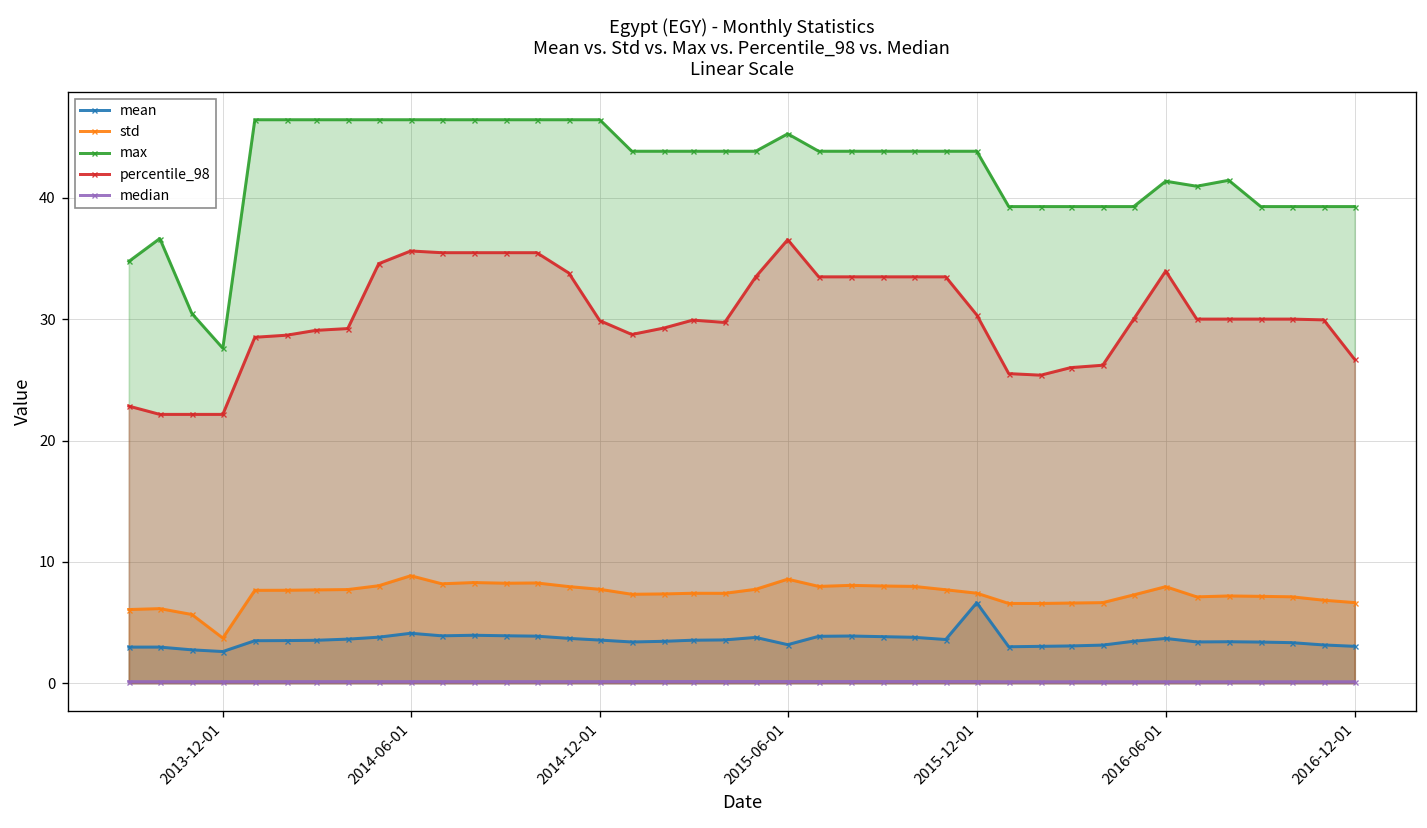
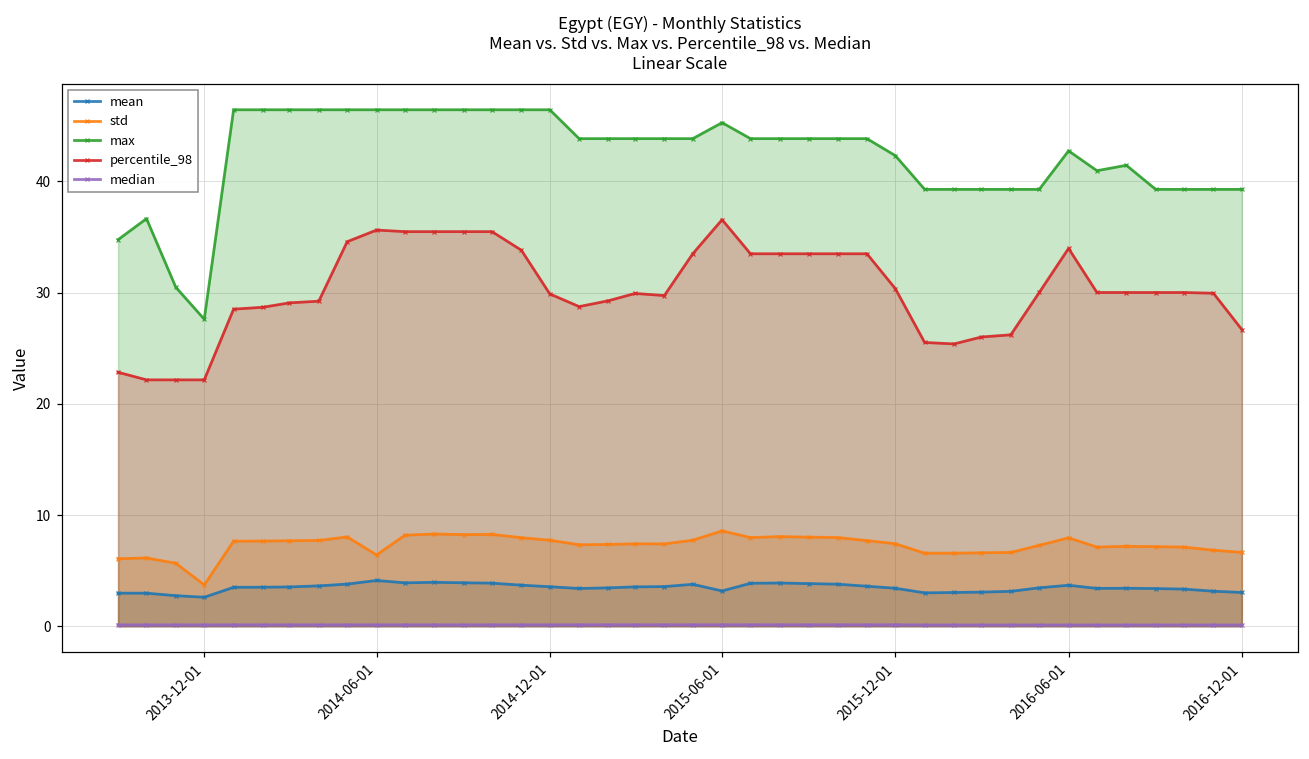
std, 2014-06-01: 8.9 -> 6.4
mean, 2015-12-01: 6.6 -> 3.4
max, 2015-12-01: 43.8 -> 42.3
max, 2016-06-01: 41.4 -> 42.8
